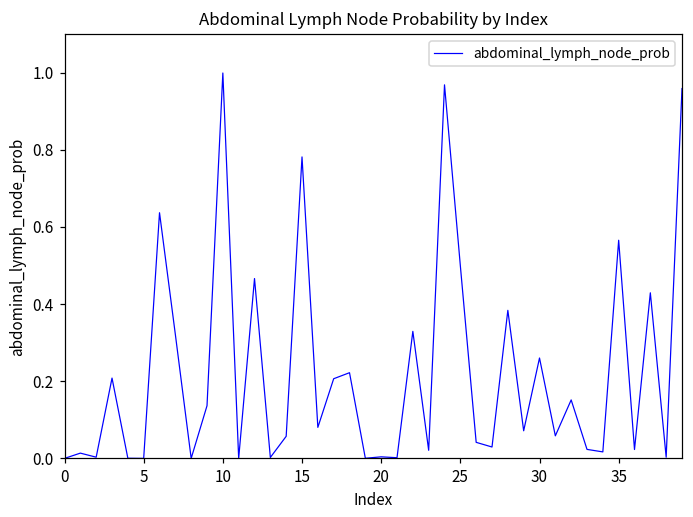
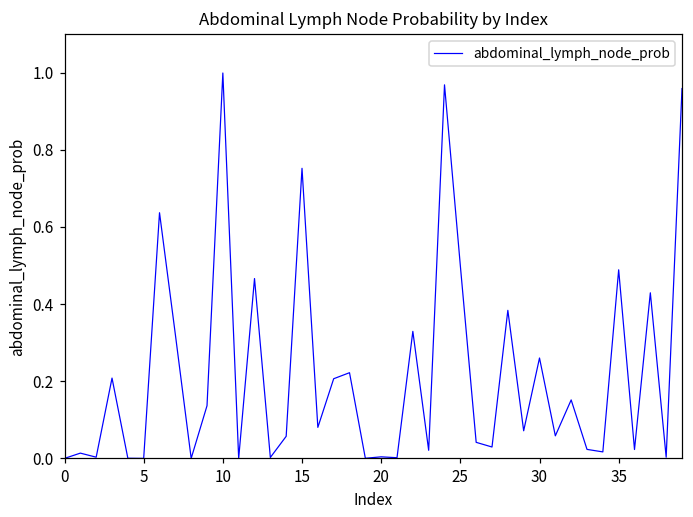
15: 0.78 -> 0.75
35: 0.57 -> 0.49
